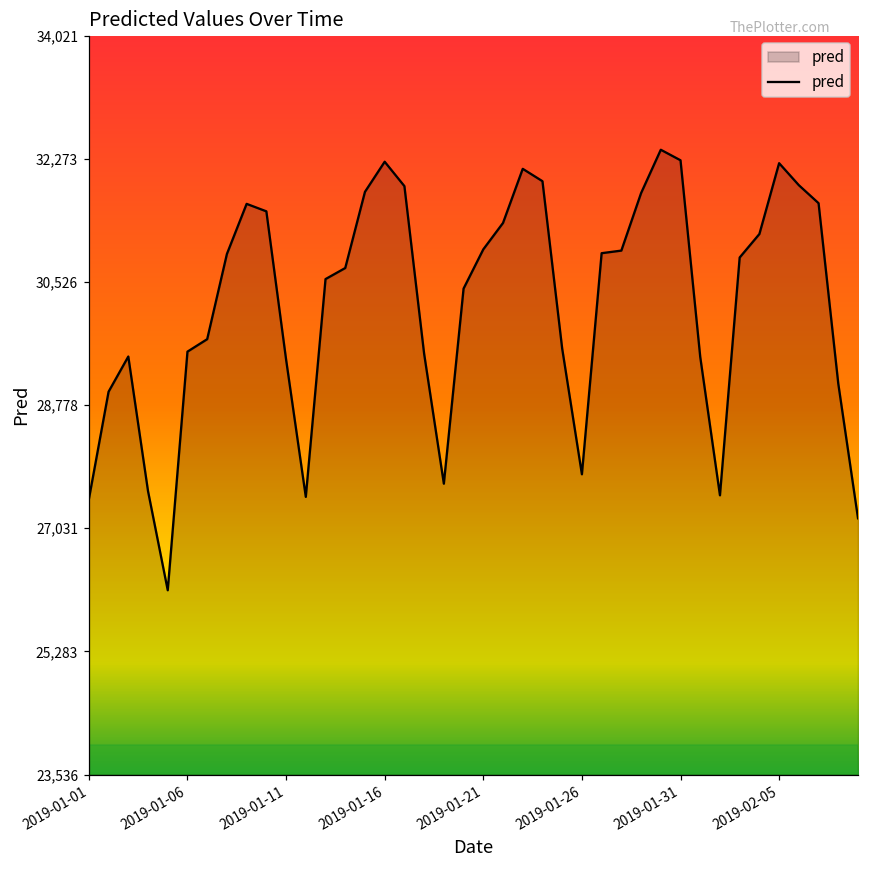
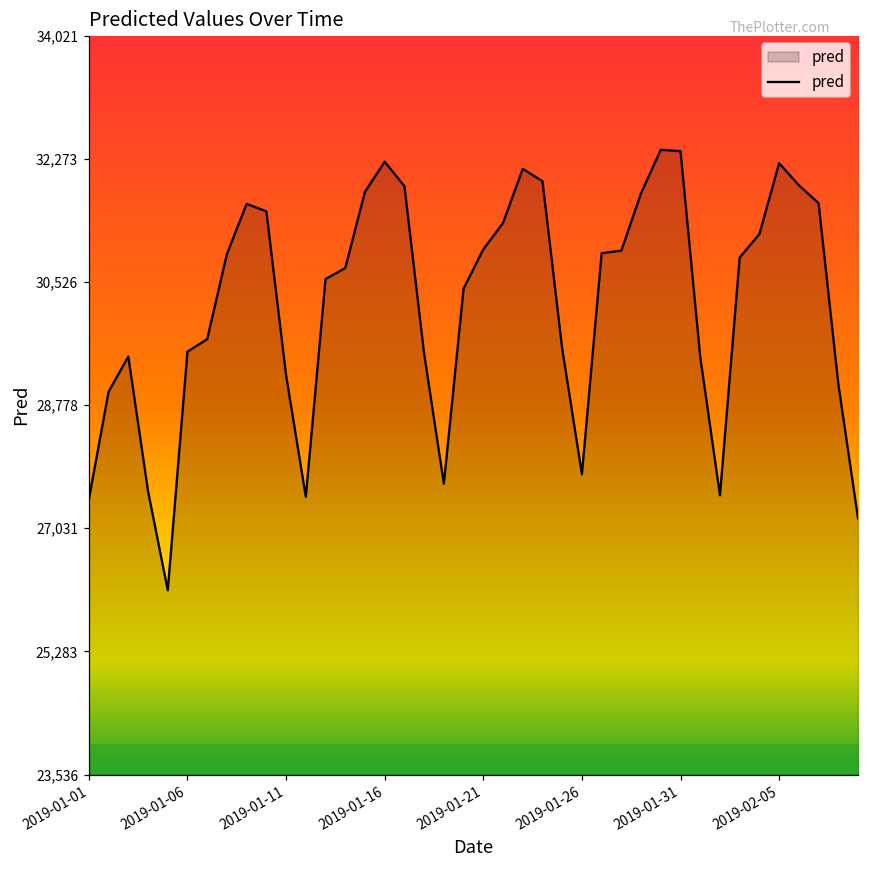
2019-01-11: 29,400 -> 29,200
2019-01-31: 32,300 -> 32,400
